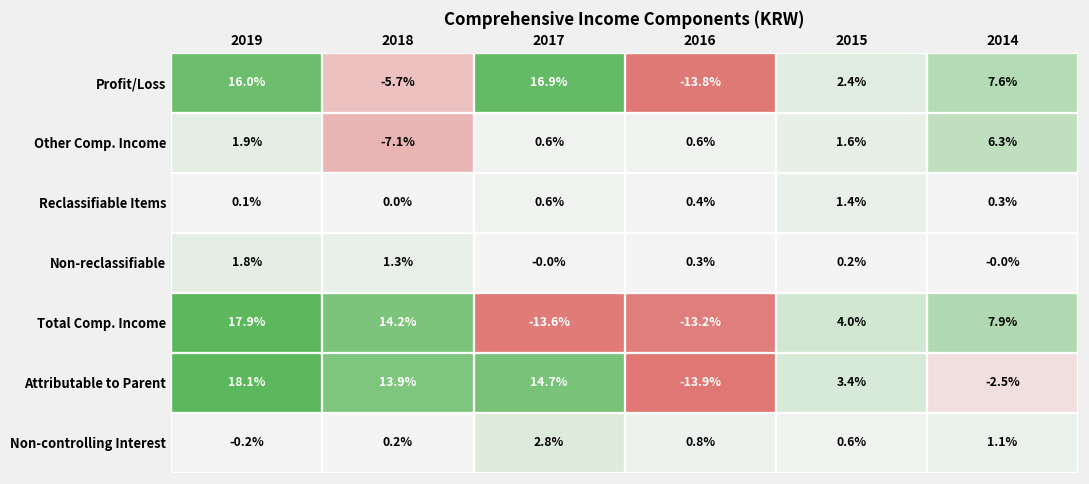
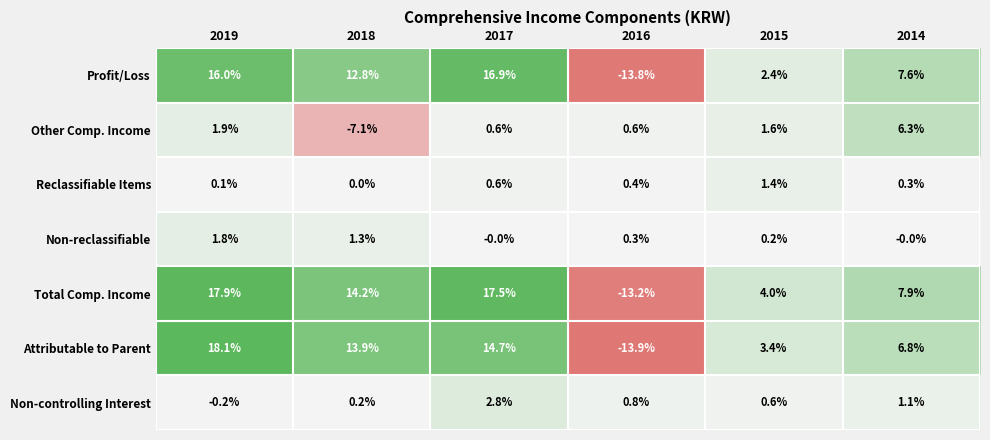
Profit/Loss, 2018: -5.7% -> 12.8%
Total Comp. Income, 2017: -13.6% -> 17.5%
Attributable to Parent, 2014: -2.5% -> 6.8%
